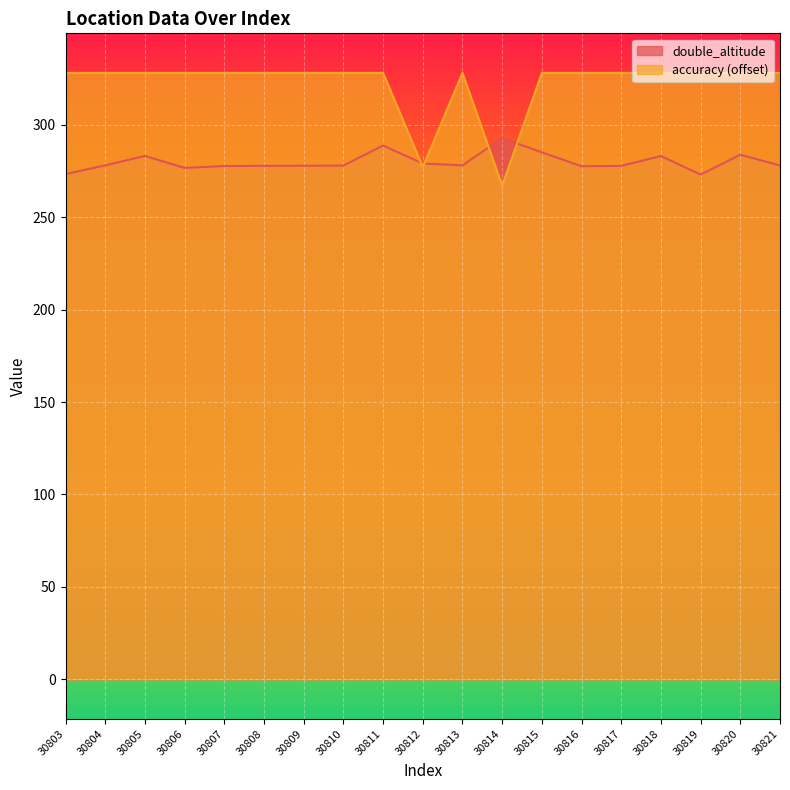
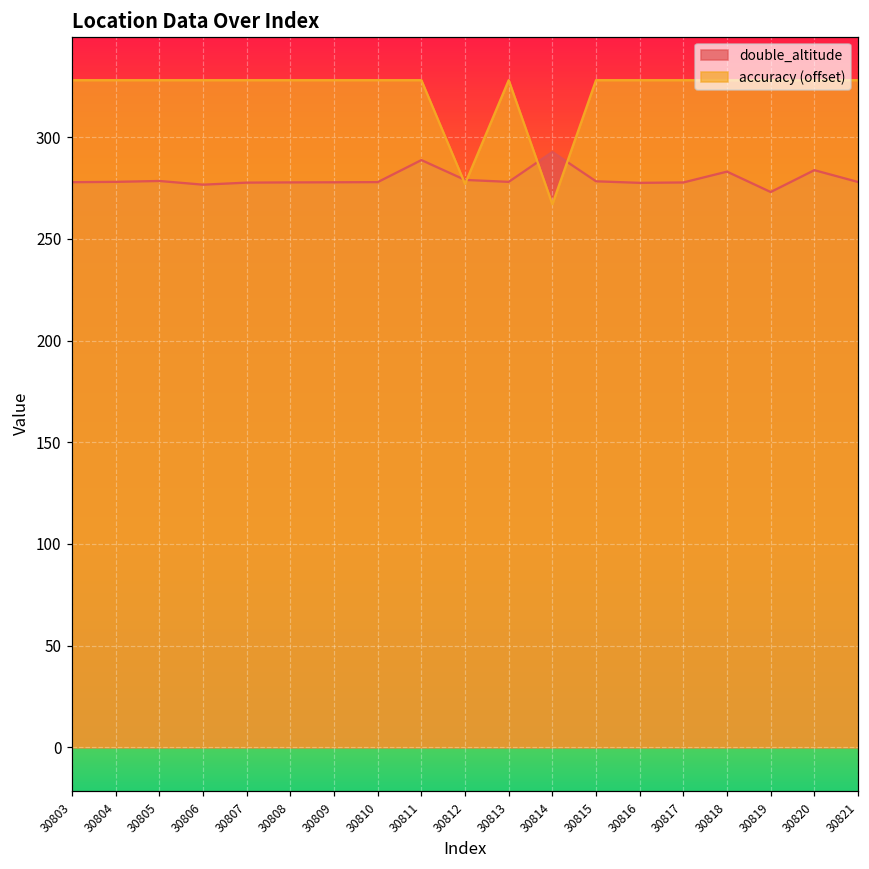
double_altitude, 30803: 273 -> 278
double_altitude, 30805: 283 -> 278
double_altitude, 30815: 285 -> 278
